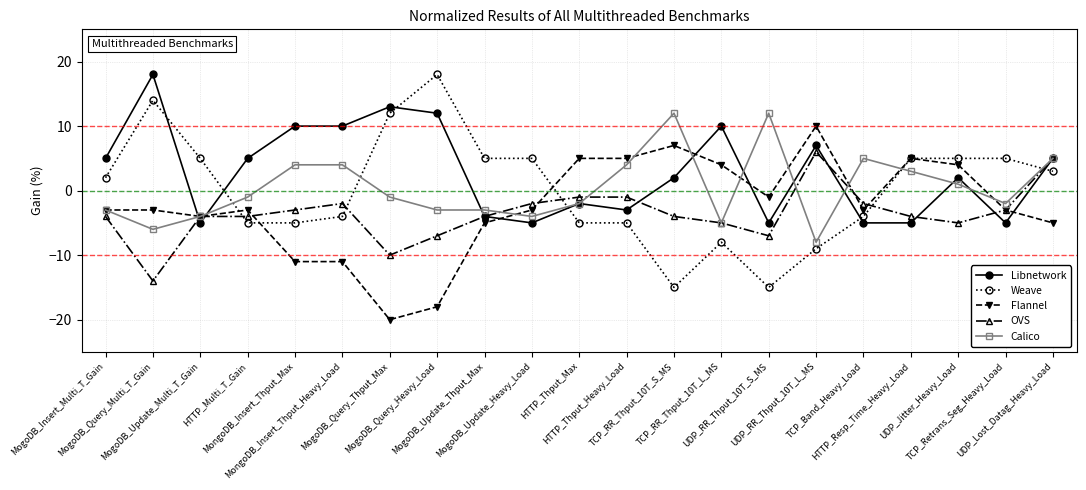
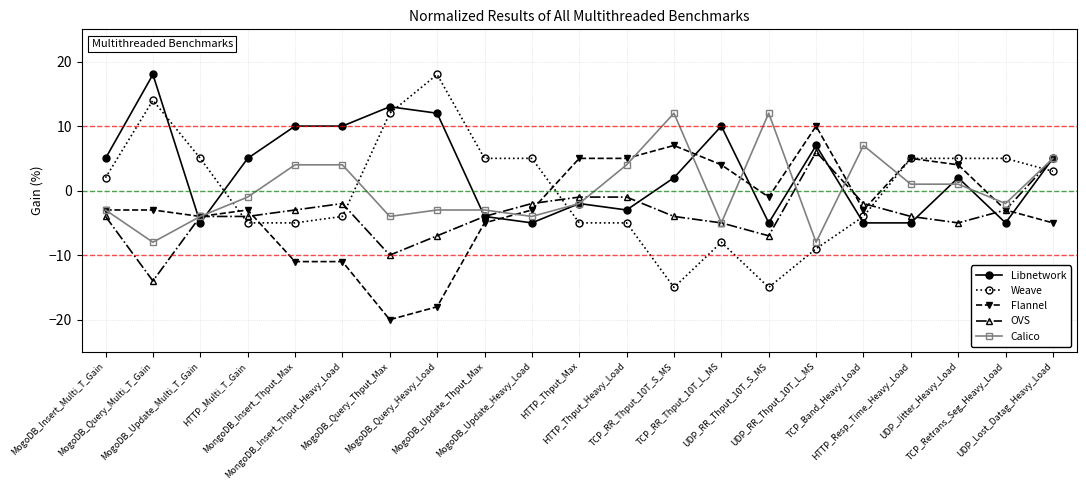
Calico, MogoDB_Query_Multi_T_Gain: -6 -> -8
Calico, MogoDB_Query_Thput_Max: -1 -> -4
Calico, TCP_Band_Heavy_Load: 5 -> 7
Calico, HTTP_Resp_Time_Heavy_Load: 3 -> 1
